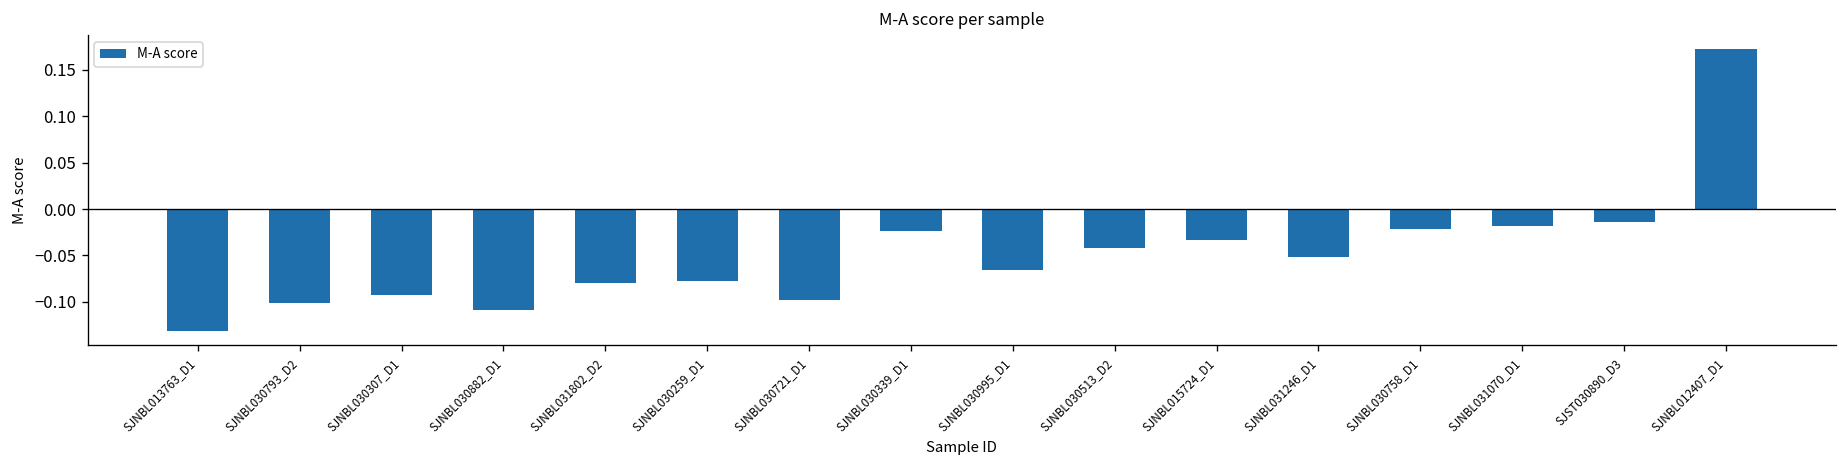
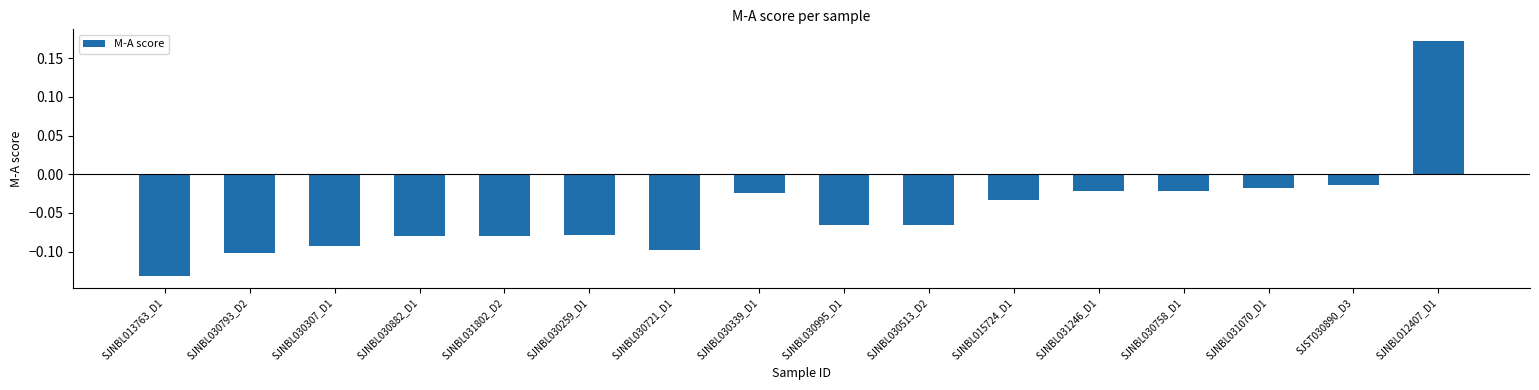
SJNBL030882_D1: -0.11 -> -0.08
SJNBL030513_D2: -0.04 -> -0.07
SJNBL031246_D1: -0.05 -> -0.02
